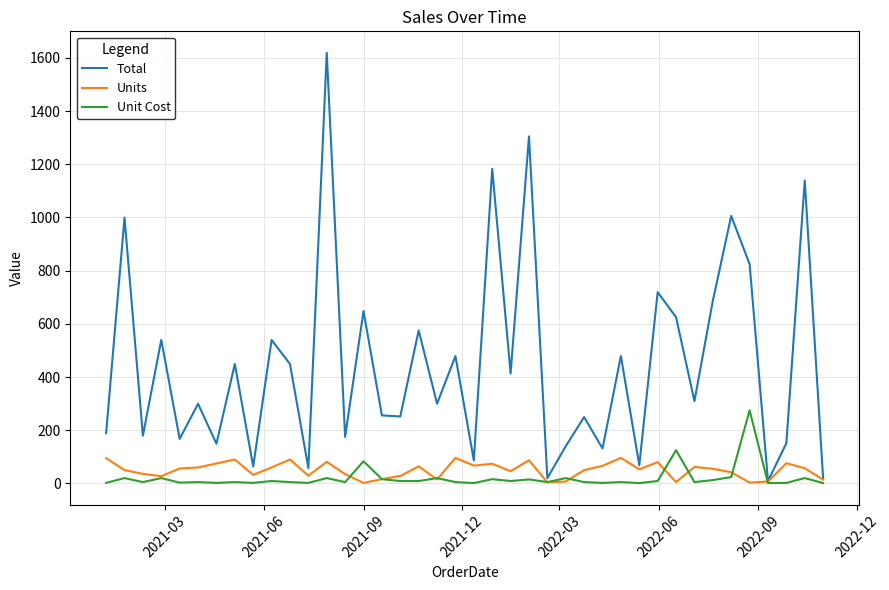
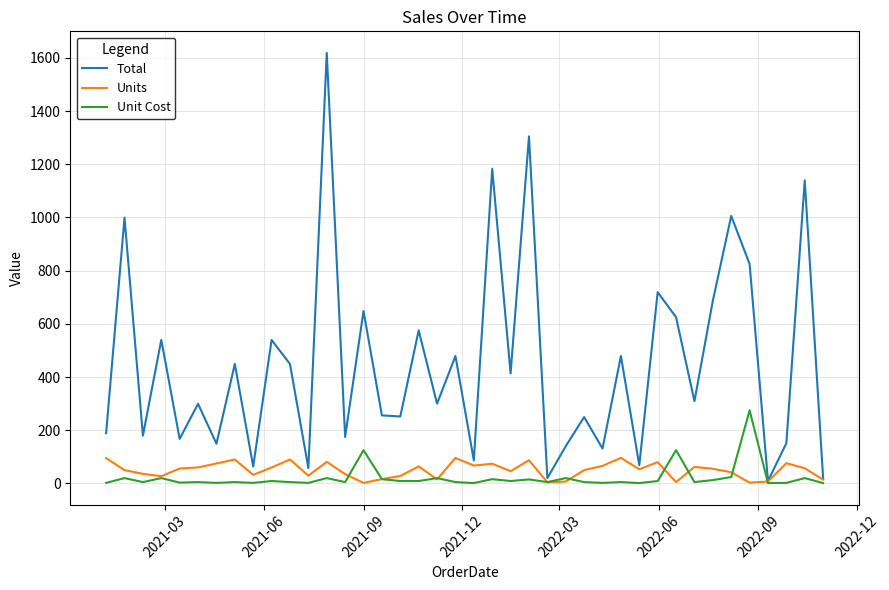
Unit Cost, 2021-09: 80 -> 130
